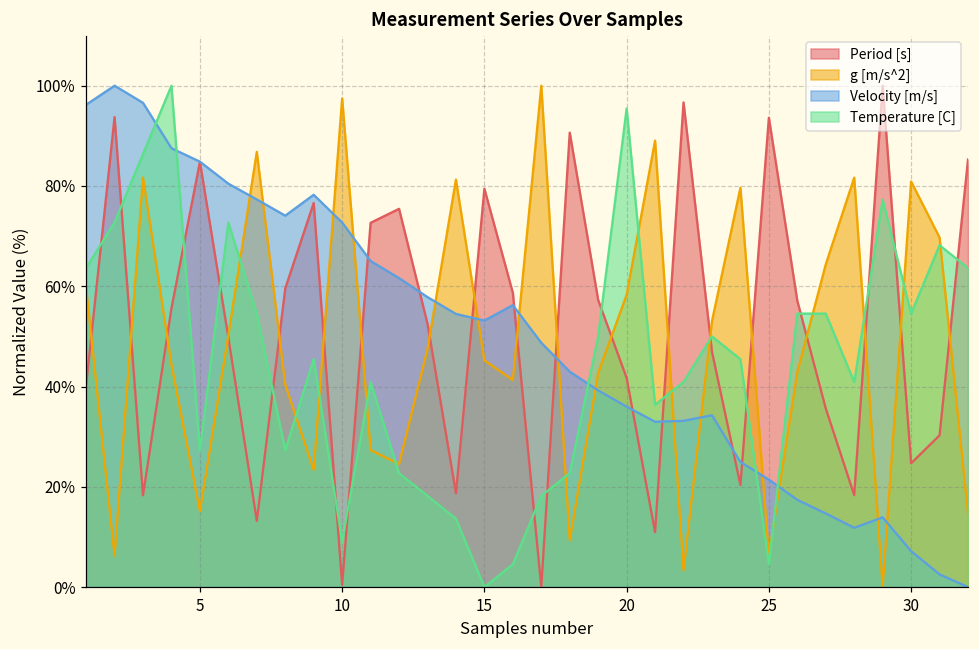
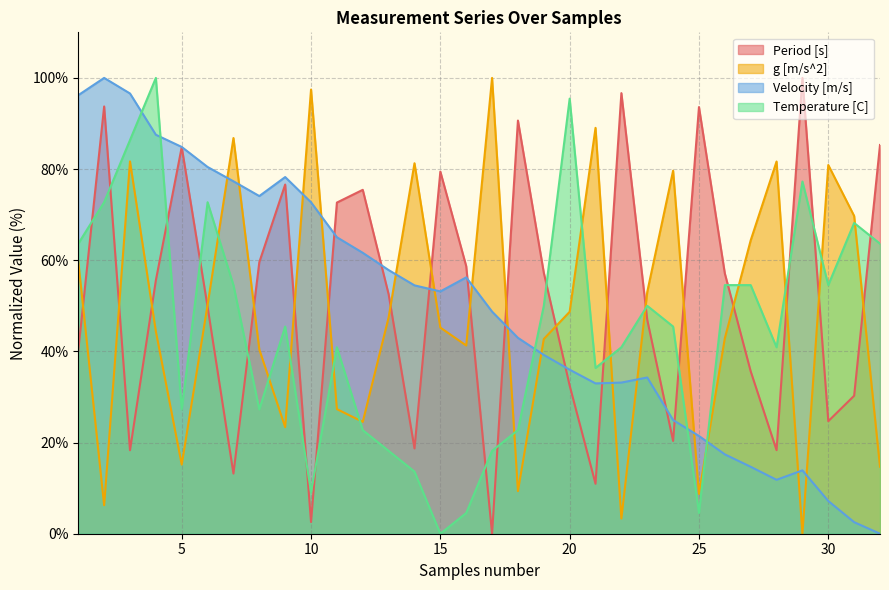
Period [s], 10: 0% -> 3%
Period [s], 20: 42% -> 33%
g [m/s^2], 20: 58% -> 49%
g [m/s^2], 25: 6% -> 9%
